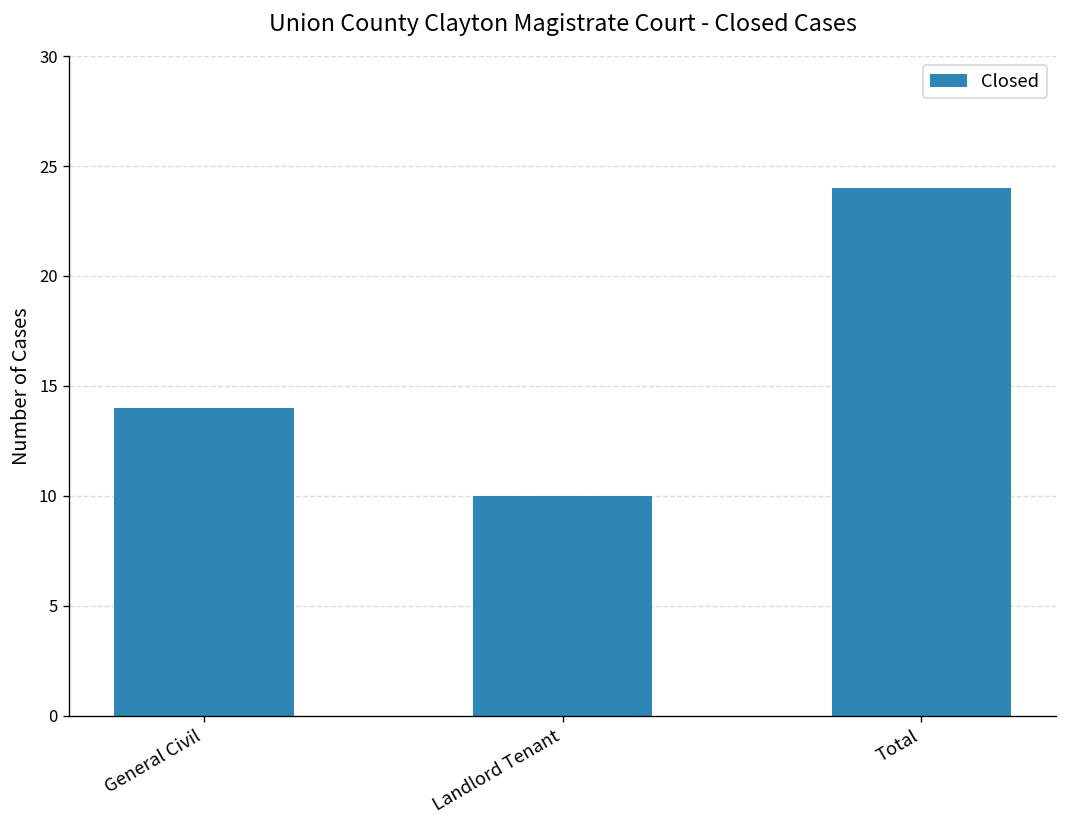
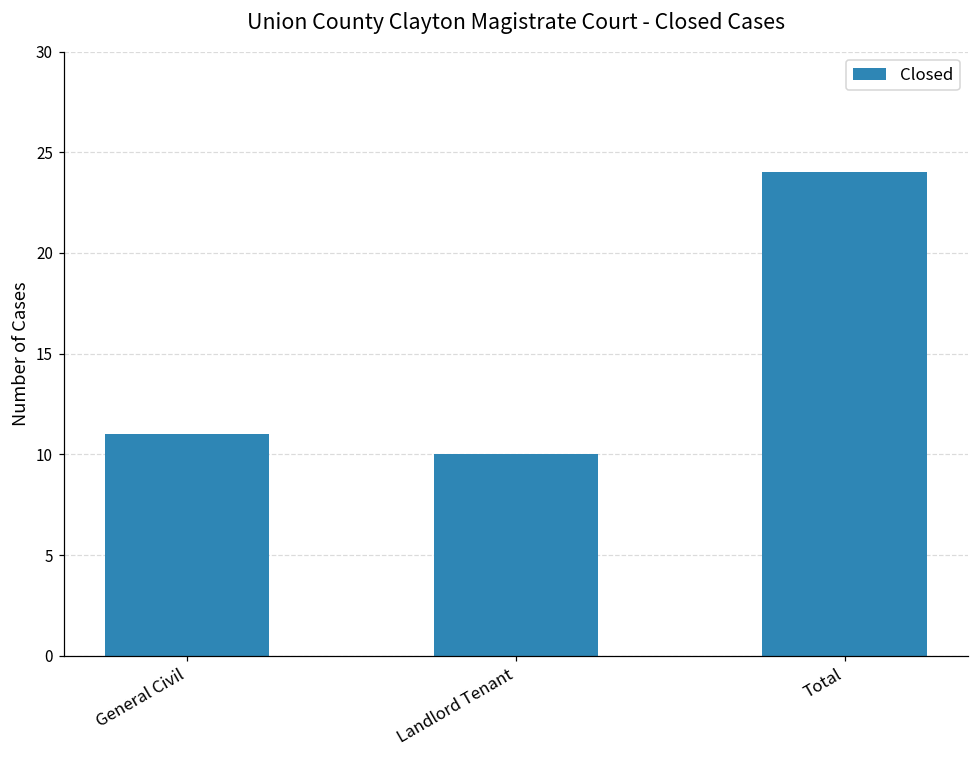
General Civil: 14 -> 11
